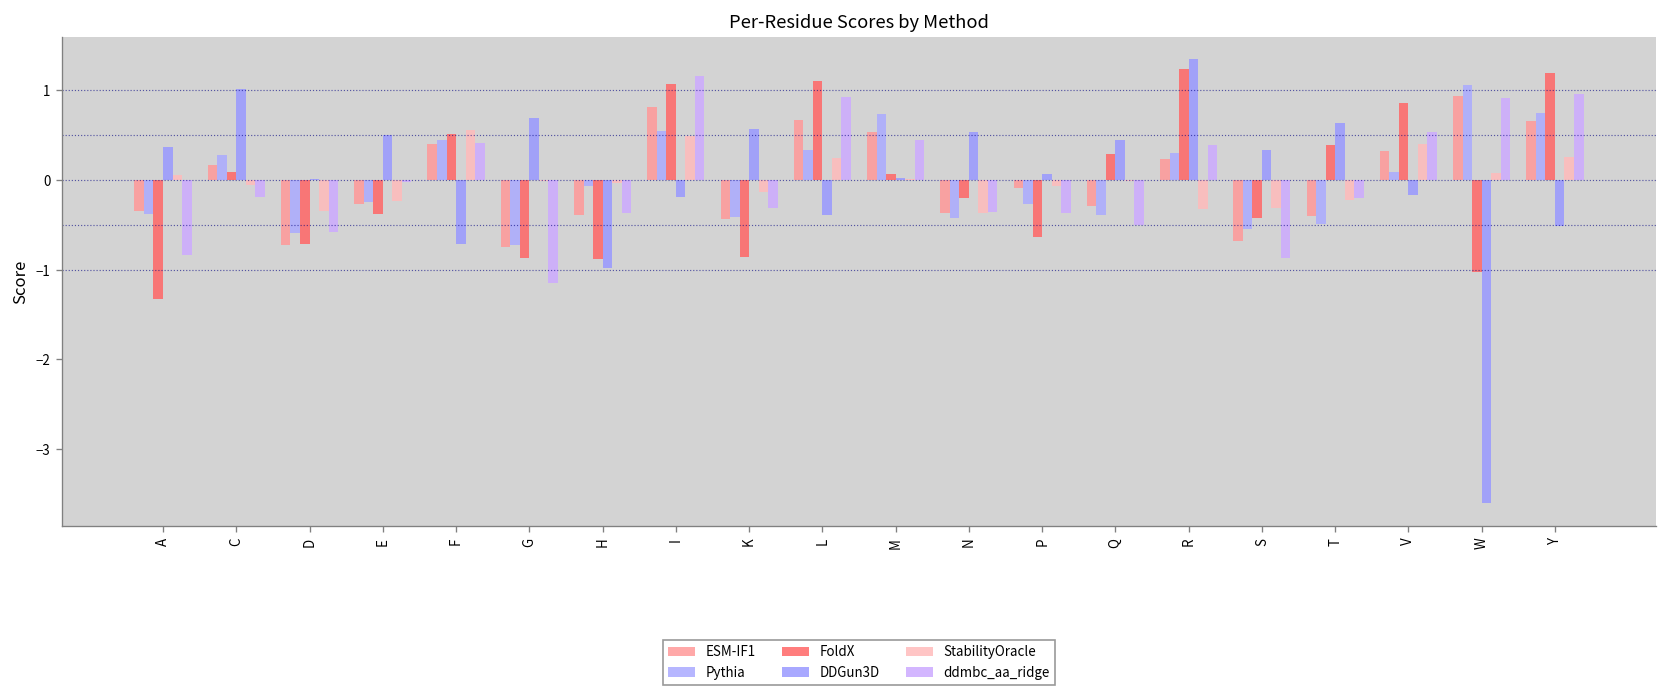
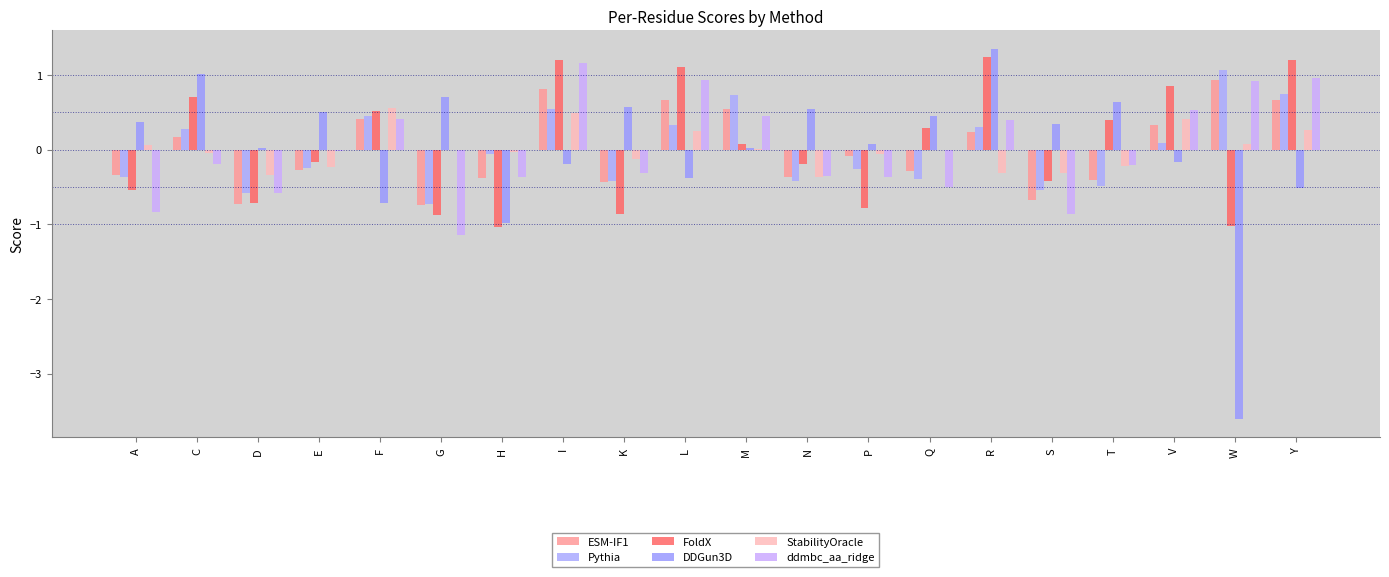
FoldX, A: -1.3 -> -0.5
FoldX, C: 0.1 -> 0.7
FoldX, E: -0.4 -> -0.2
FoldX, H: -0.9 -> -1.0
FoldX, I: 1.1 -> 1.2
FoldX, P: -0.6 -> -0.8
